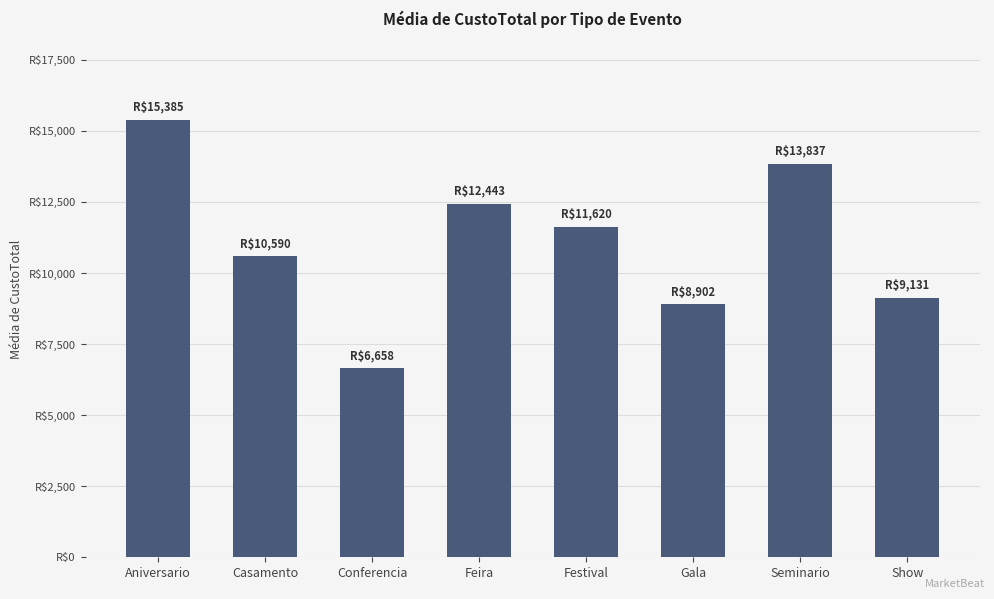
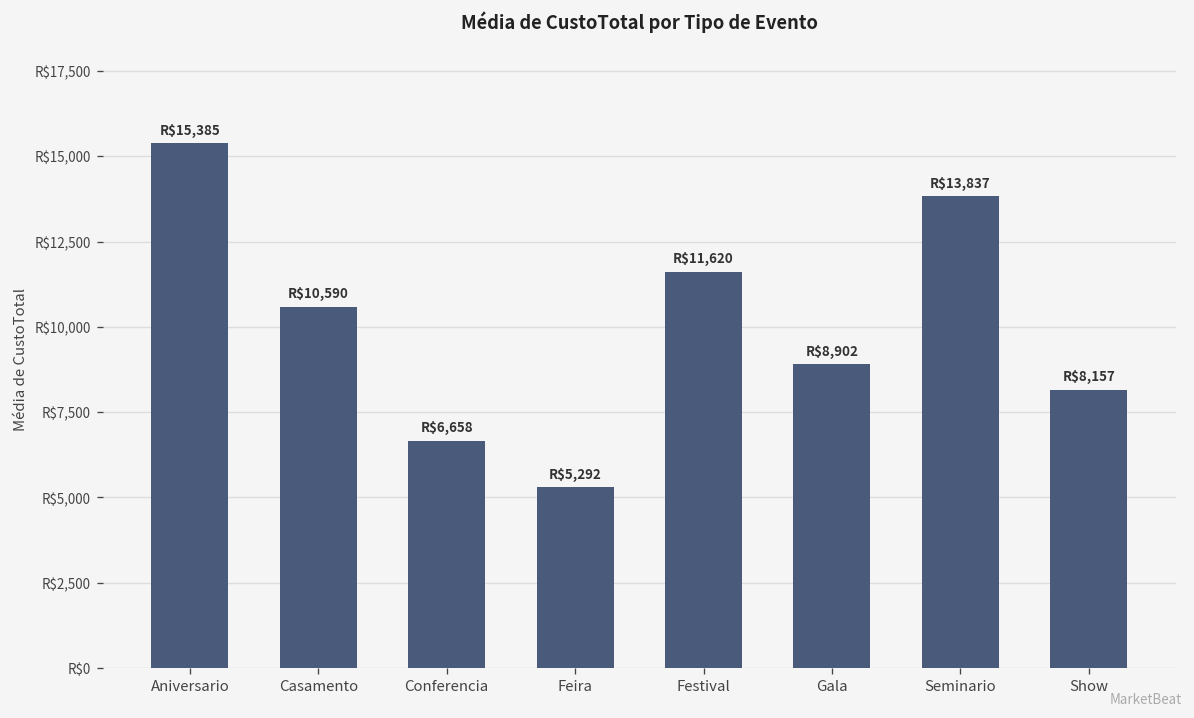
Feira: $12,443 -> $5,292
Show: $9,131 -> $8,157
